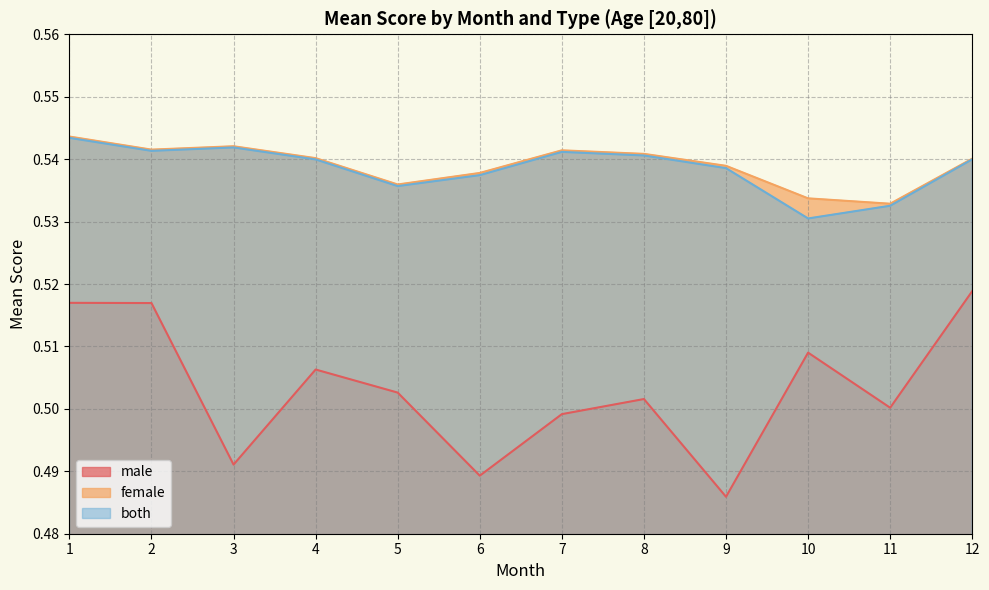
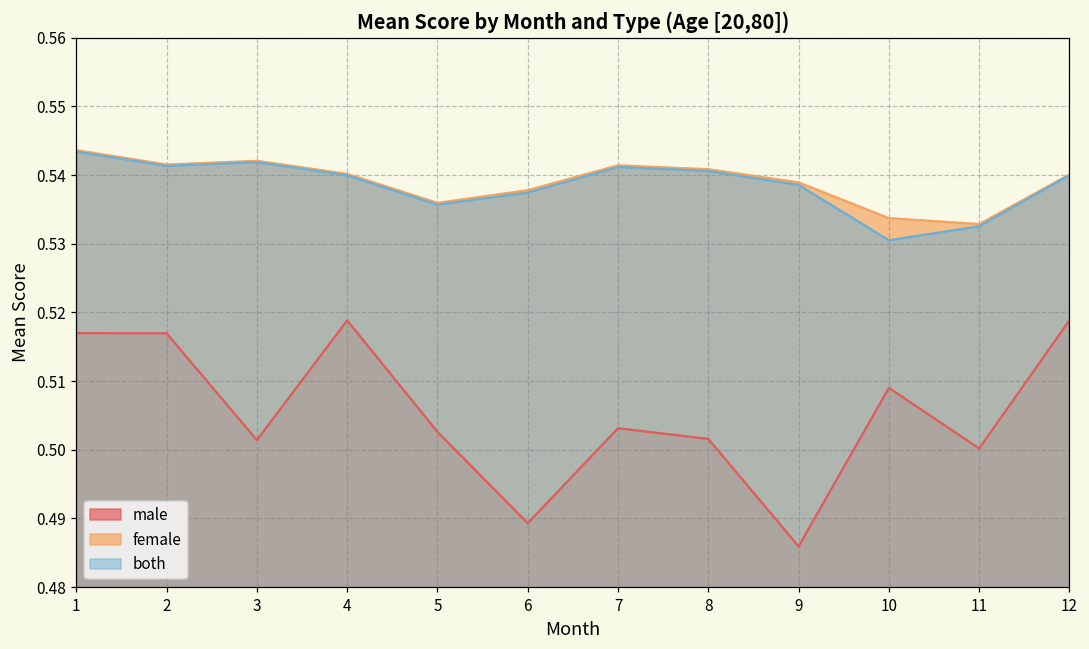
male, 3: 0.491 -> 0.501
male, 4: 0.506 -> 0.519
male, 7: 0.499 -> 0.503
